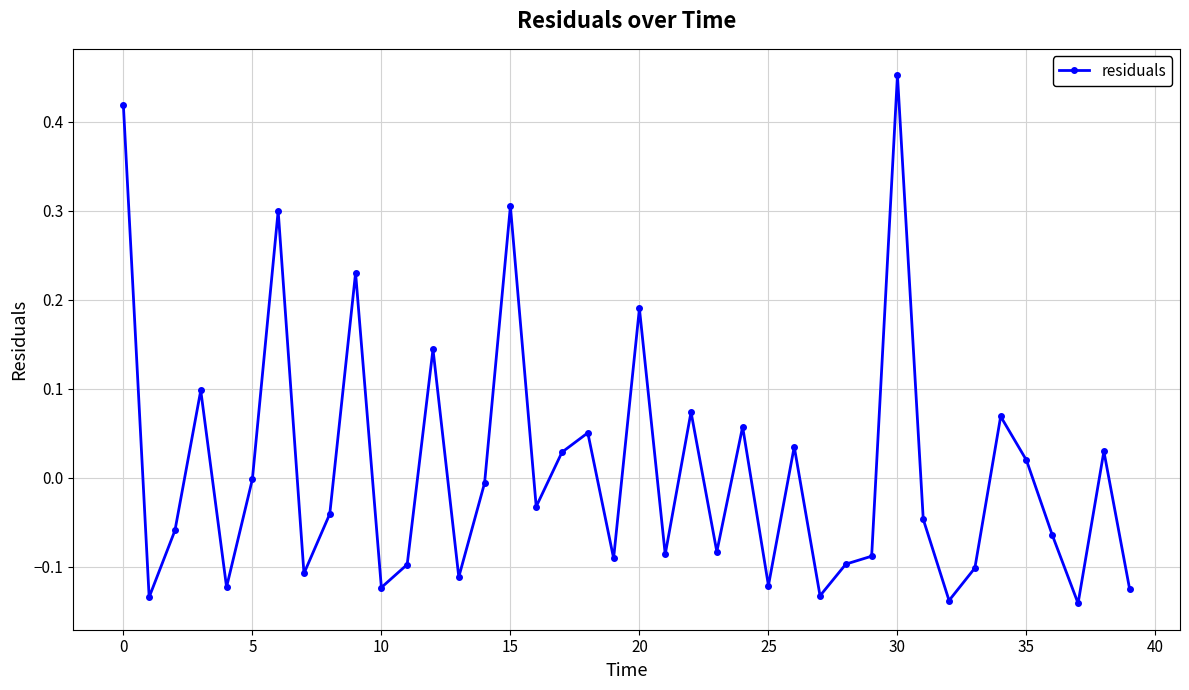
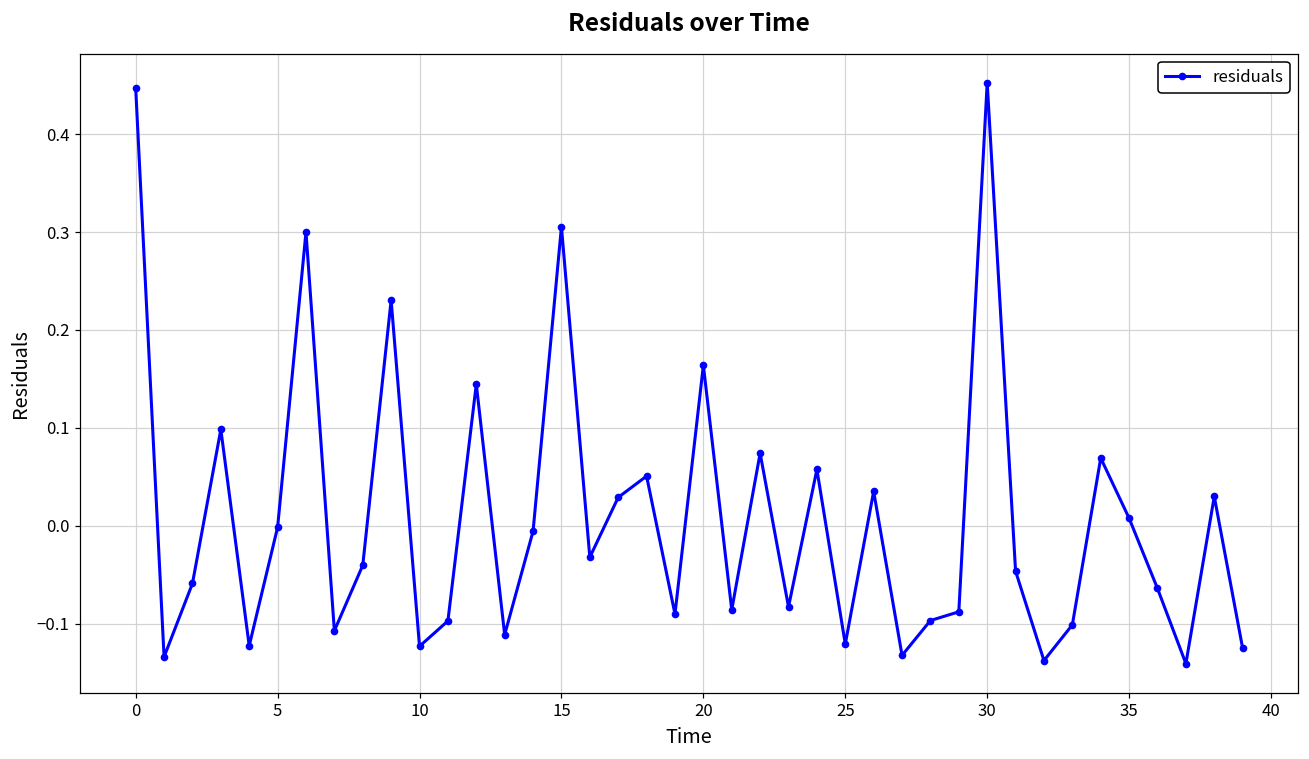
0: 0.42 -> 0.45
20: 0.19 -> 0.16
35: 0.02 -> 0.01
